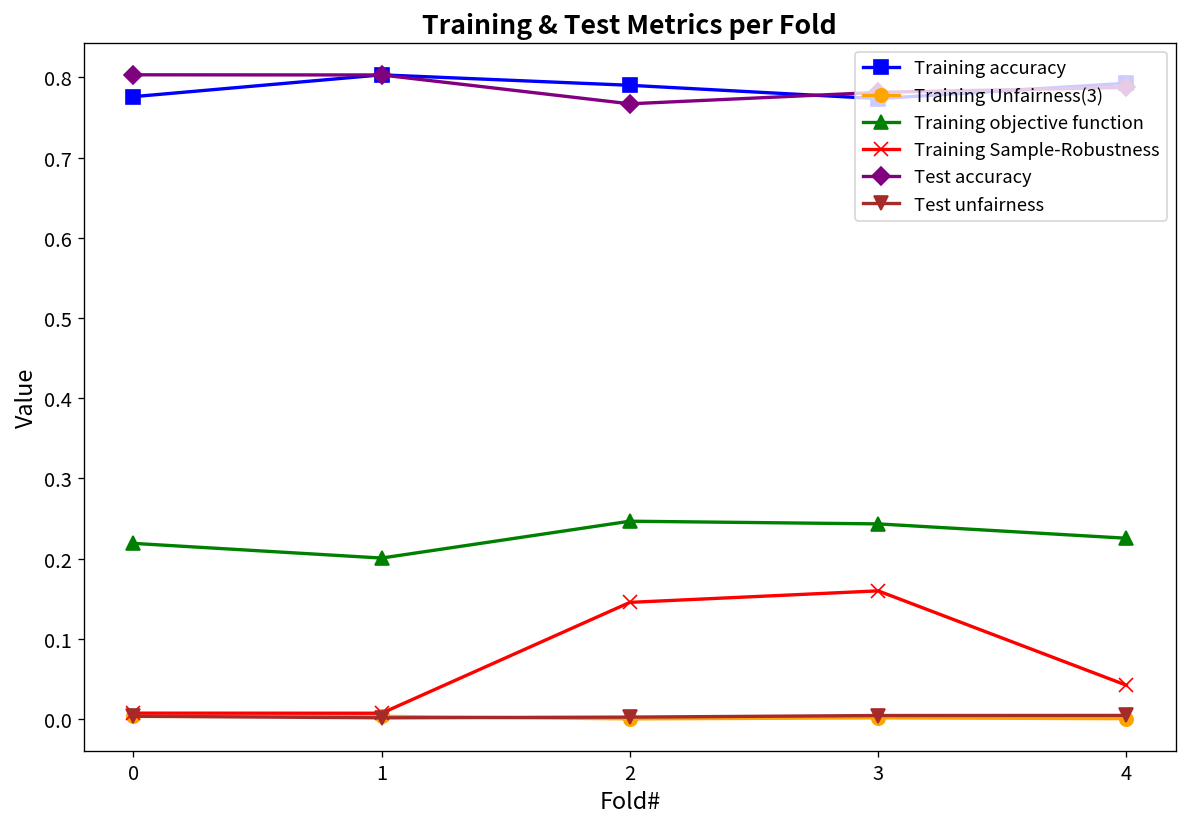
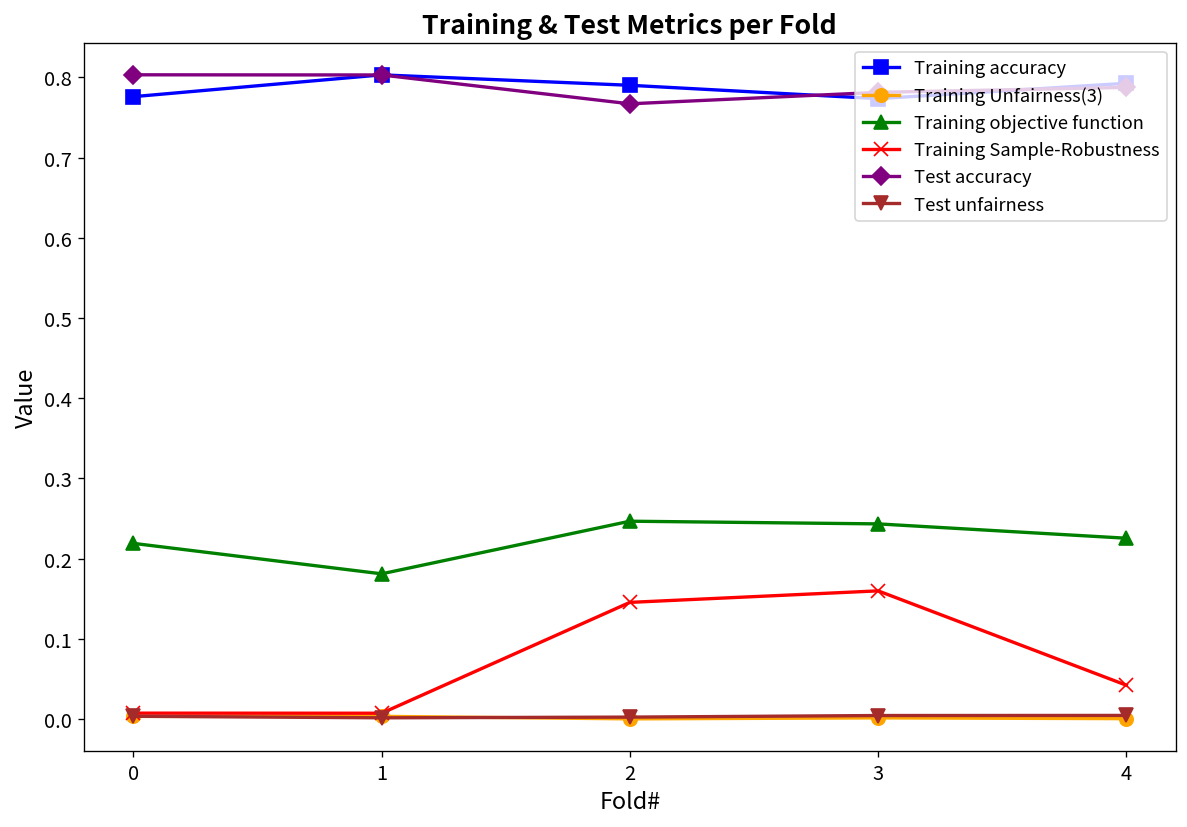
Training objective function, 1: 0.20 -> 0.18
